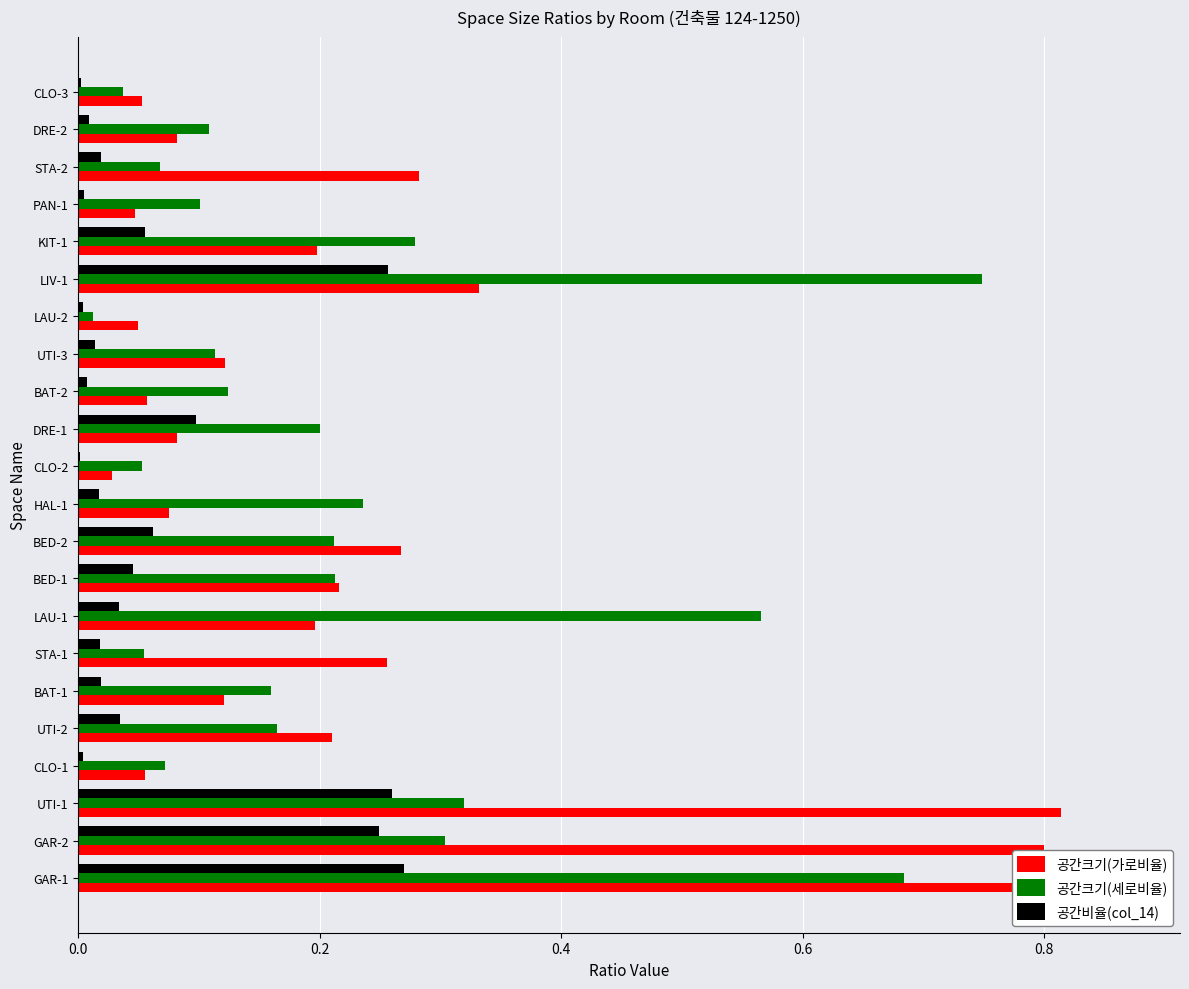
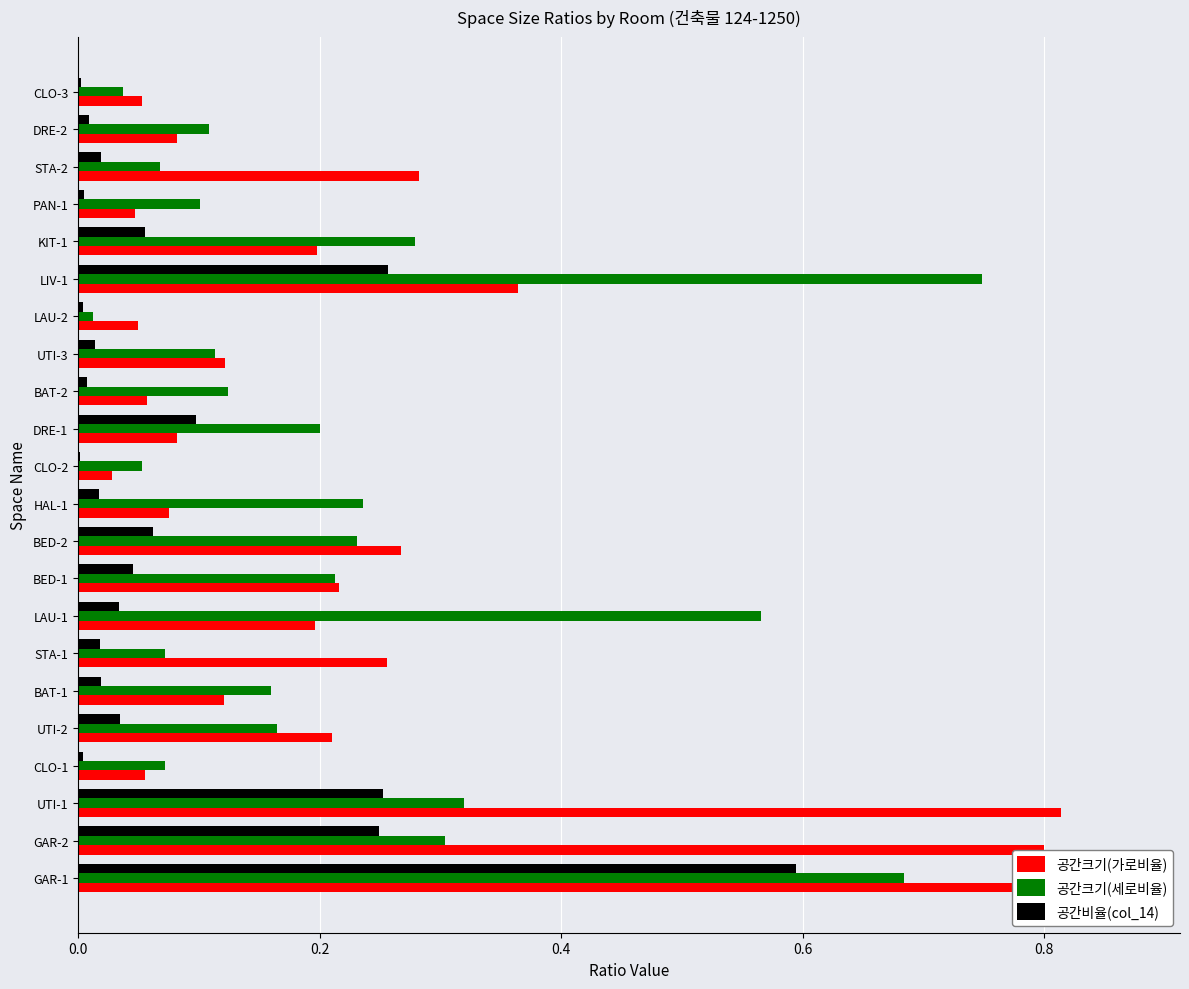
공간크기(가로비율), LIV-1: 0.332 -> 0.364
공간크기(세로비율), BED-2: 0.212 -> 0.231
공간크기(세로비율), STA-1: 0.054 -> 0.072
공간비율(col_14), UTI-1: 0.260 -> 0.252
공간비율(col_14), GAR-1: 0.270 -> 0.594
